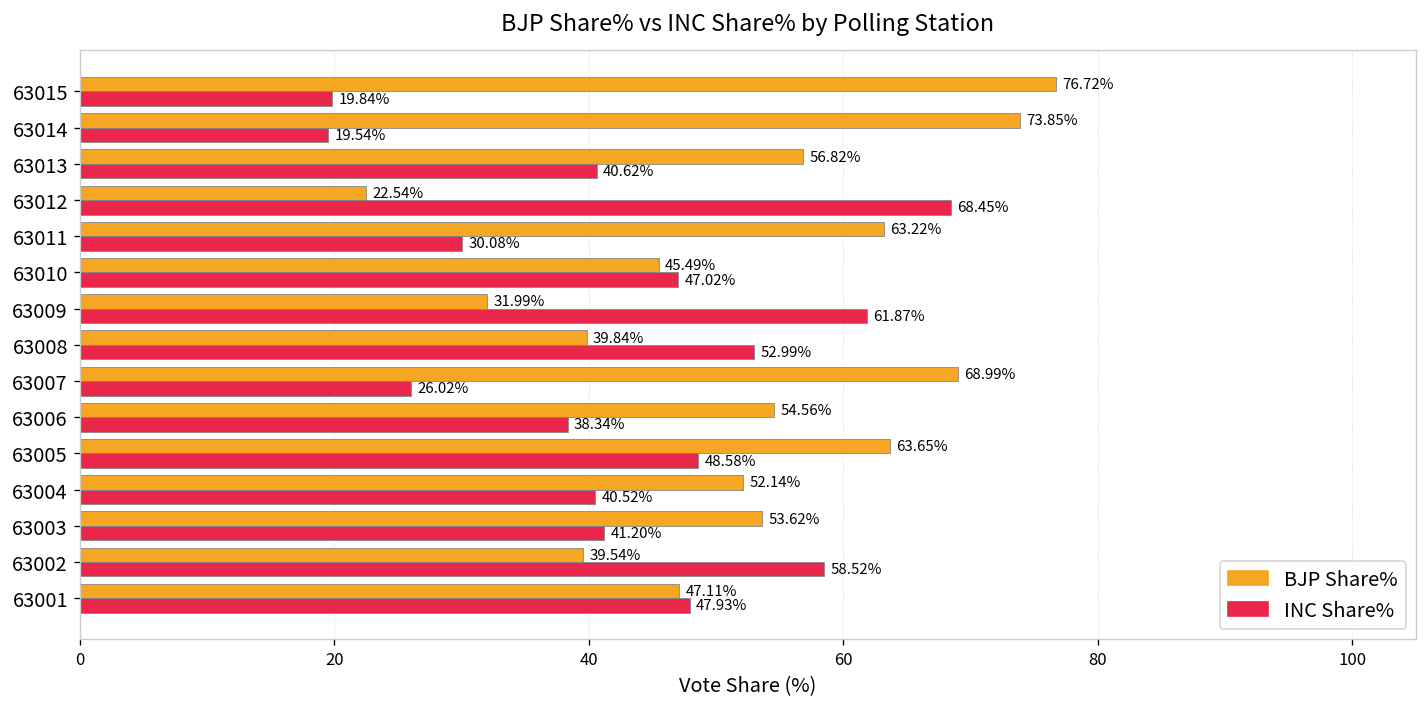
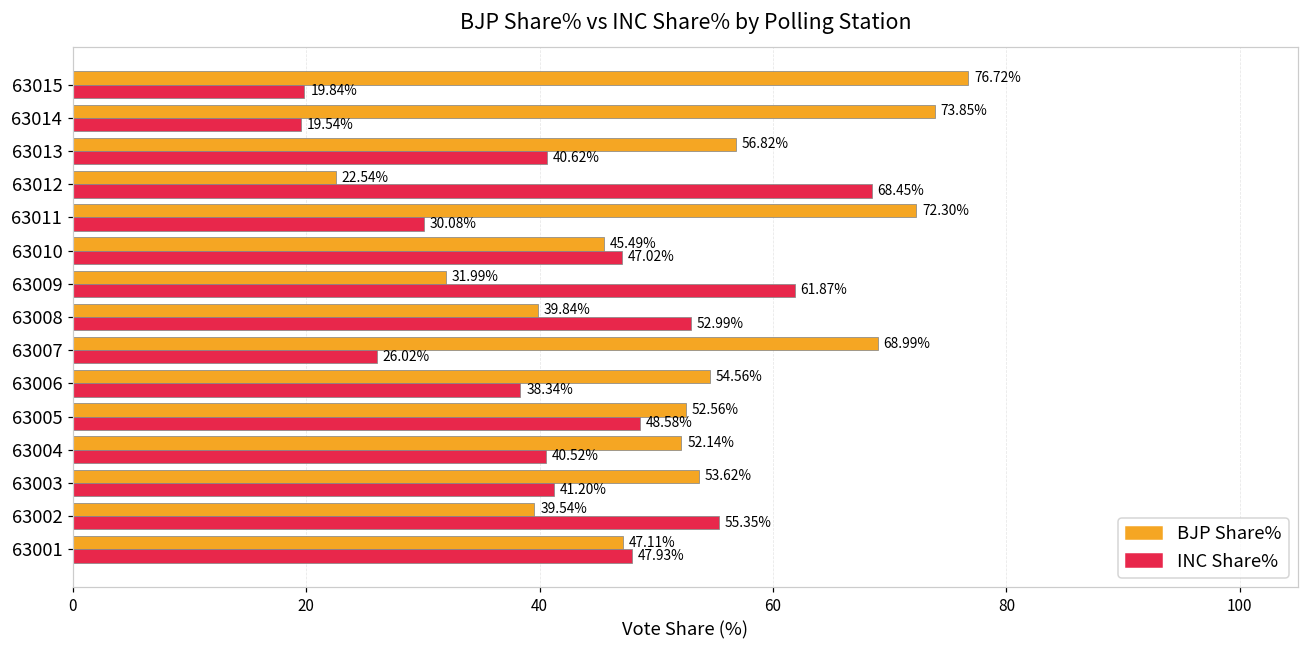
BJP Share%, 63011: 63.22% -> 72.30%
BJP Share%, 63005: 63.65% -> 52.56%
INC Share%, 63002: 58.52% -> 55.35%
